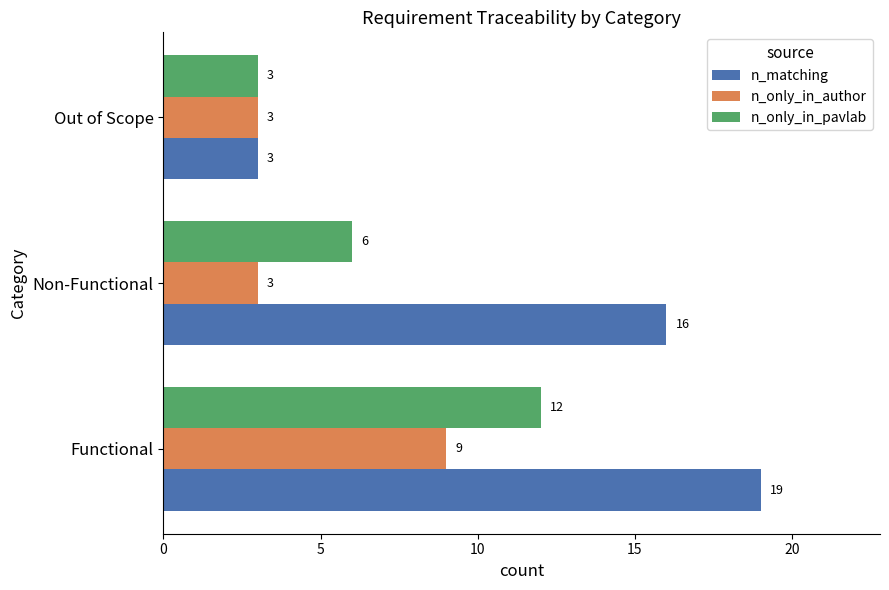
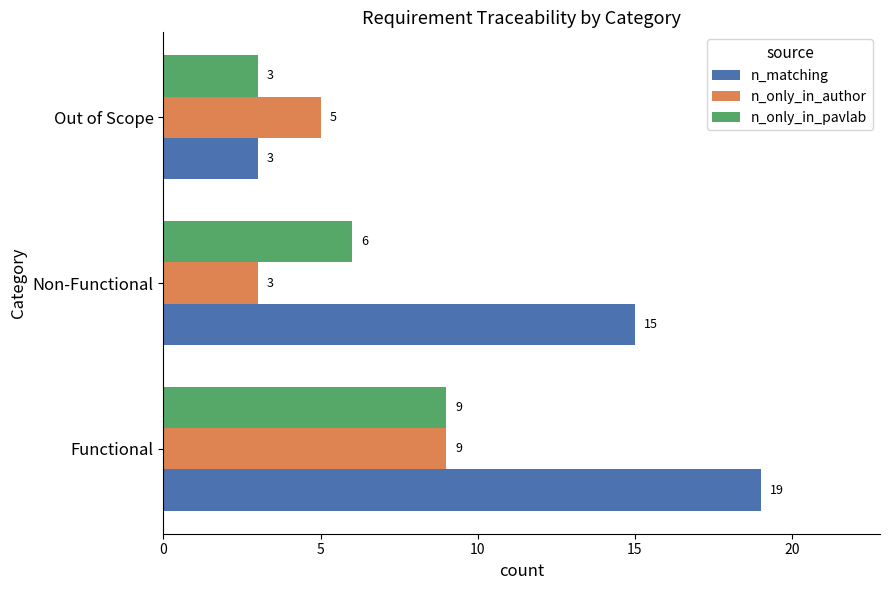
n_only_in_author, Out of Scope: 3 -> 5
n_matching, Non-Functional: 16 -> 15
n_only_in_pavlab, Functional: 12 -> 9
